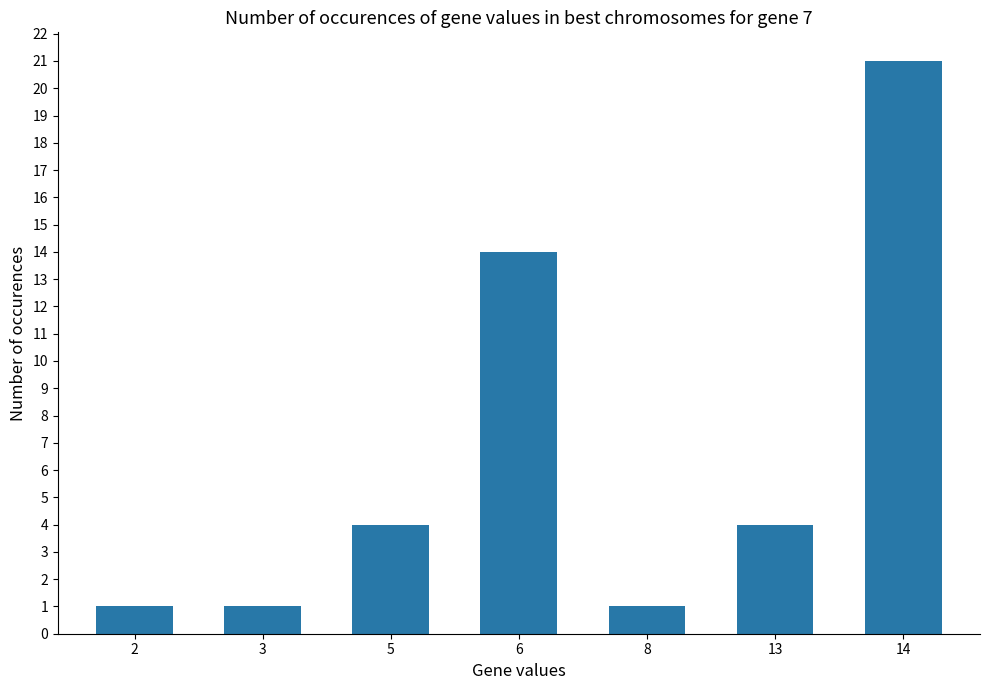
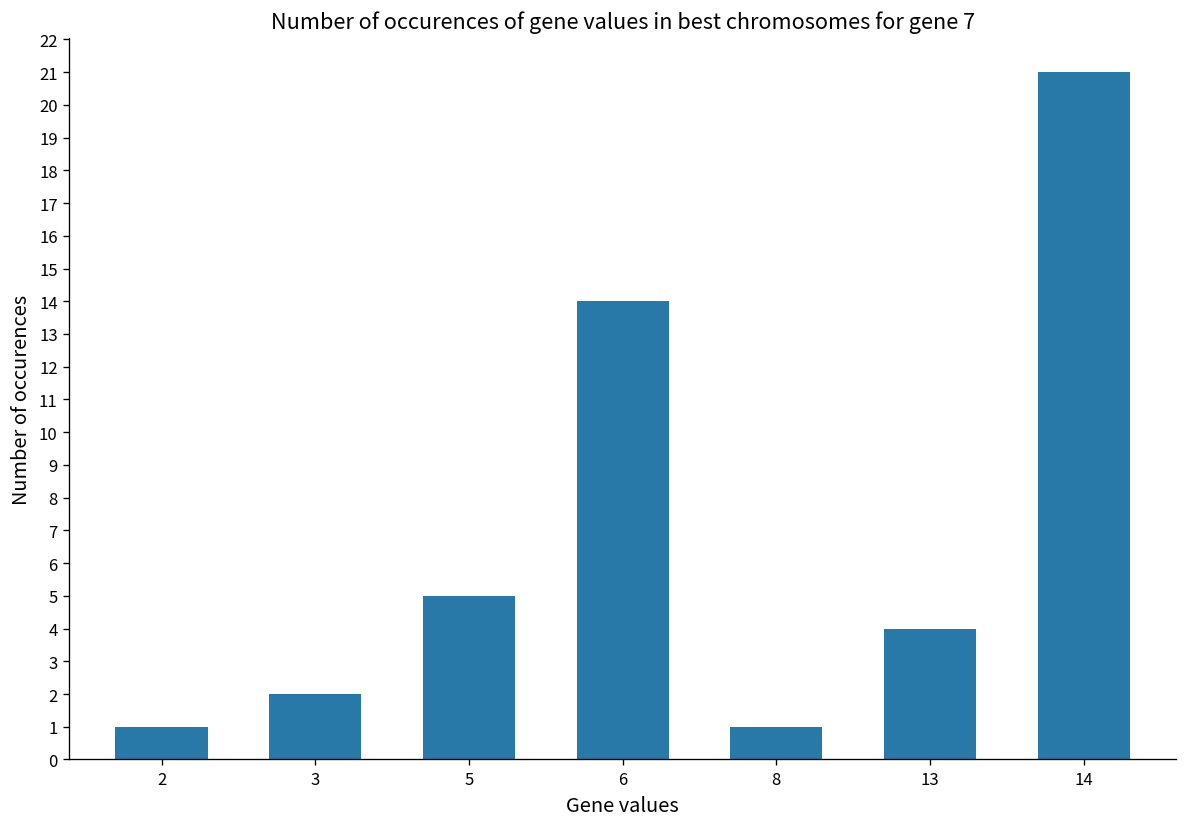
3: 1 -> 2
5: 4 -> 5
